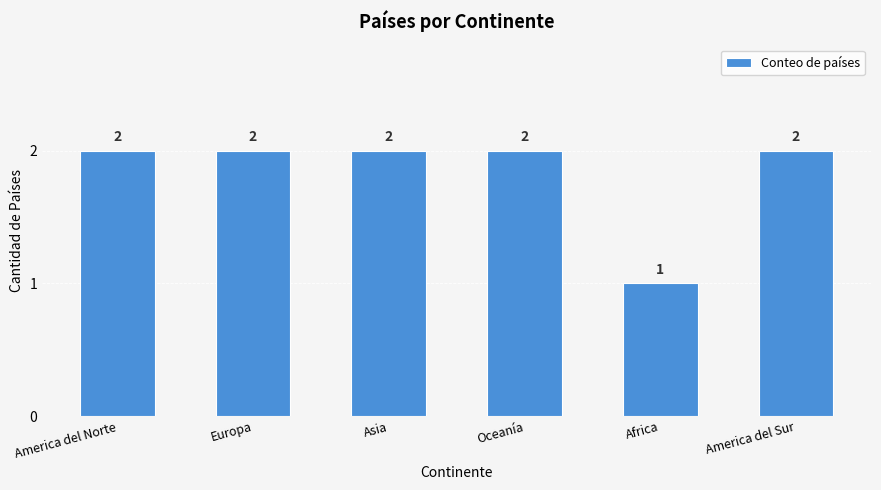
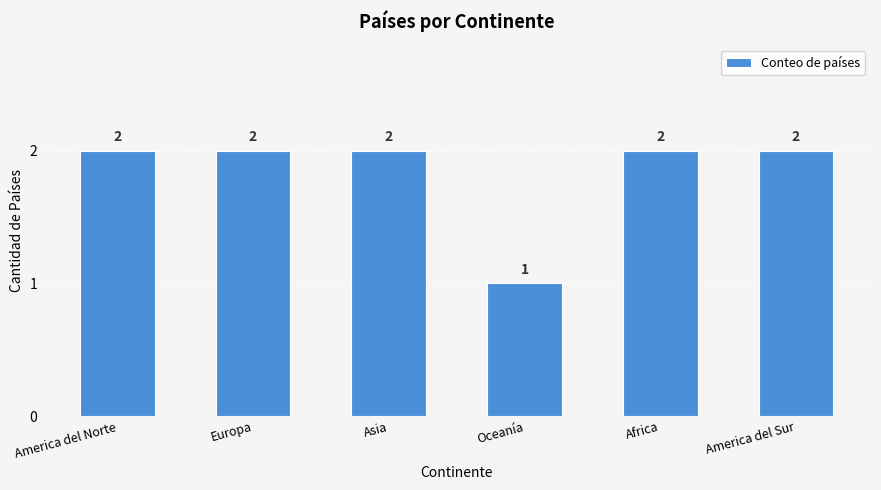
Oceanía: 2 -> 1
Africa: 1 -> 2
